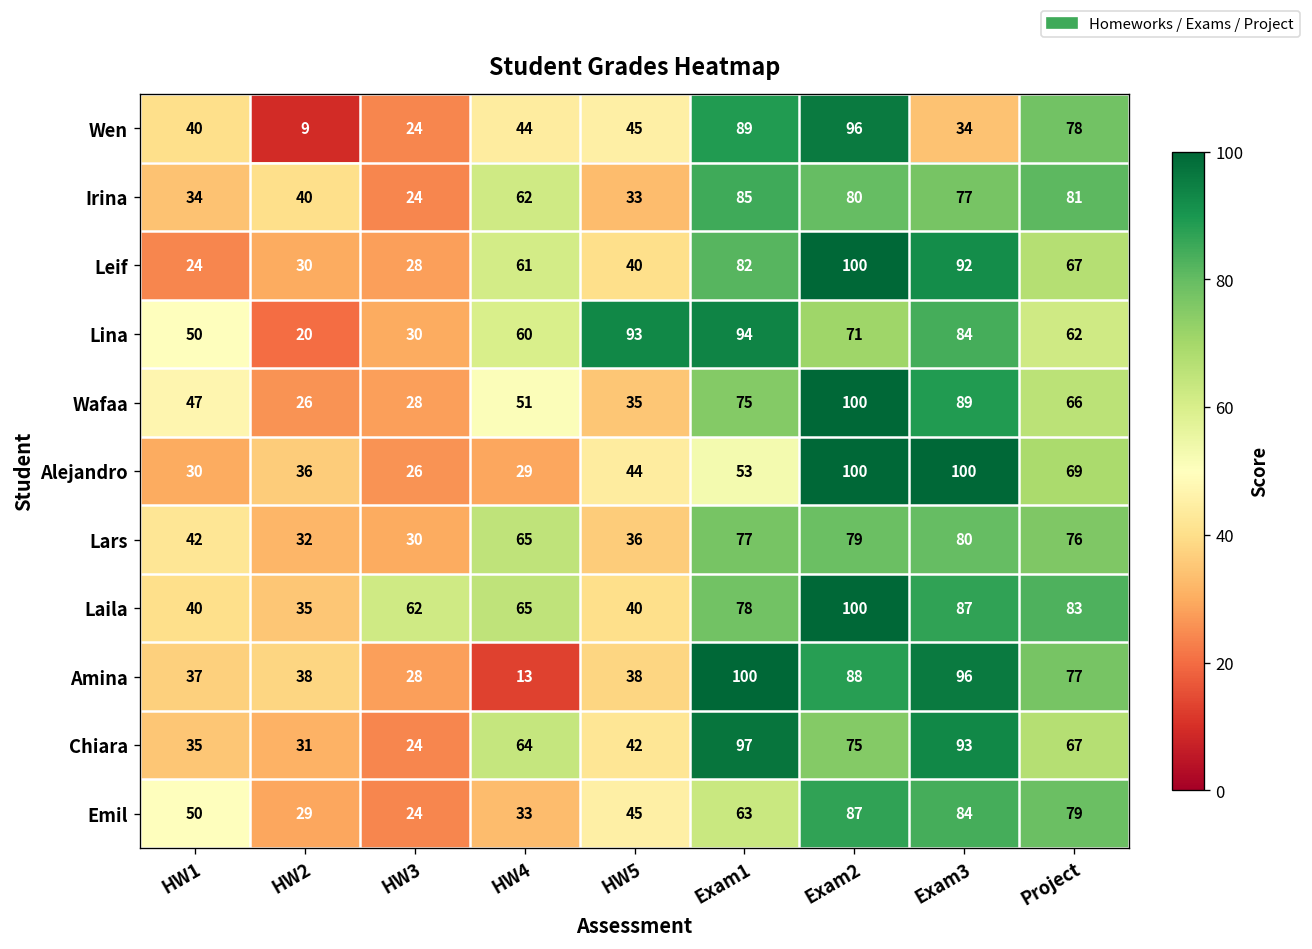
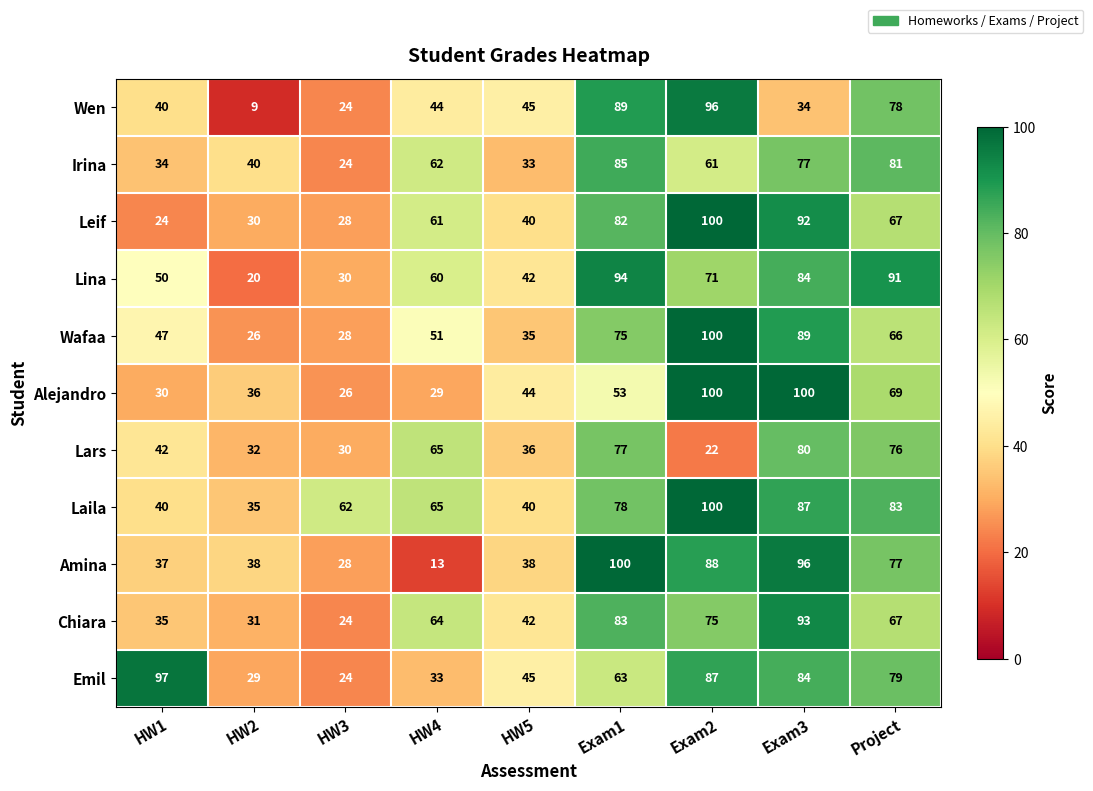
Irina, Exam2: 80 -> 61
Lina, HW5: 93 -> 42
Lina, Project: 62 -> 91
Lars, Exam2: 79 -> 22
Chiara, Exam1: 97 -> 83
Emil, HW1: 50 -> 97
